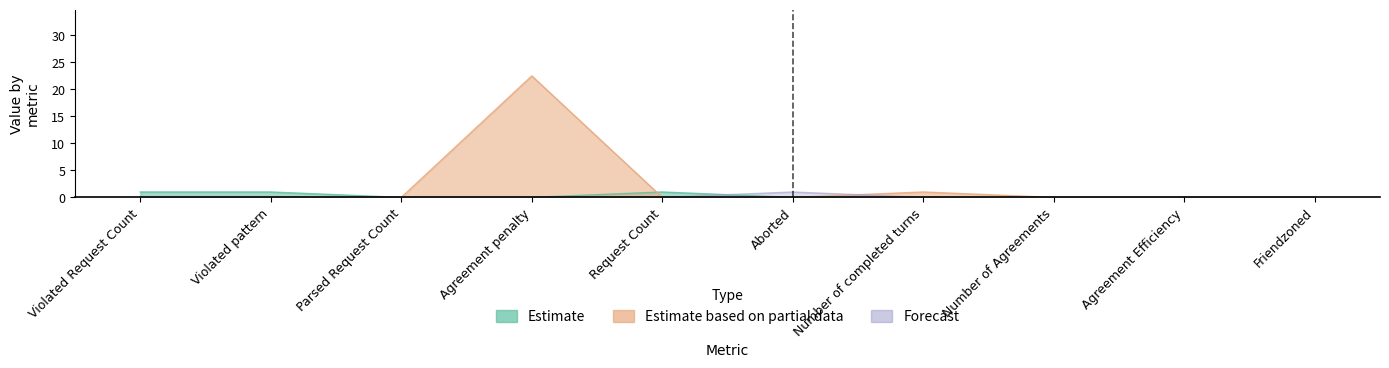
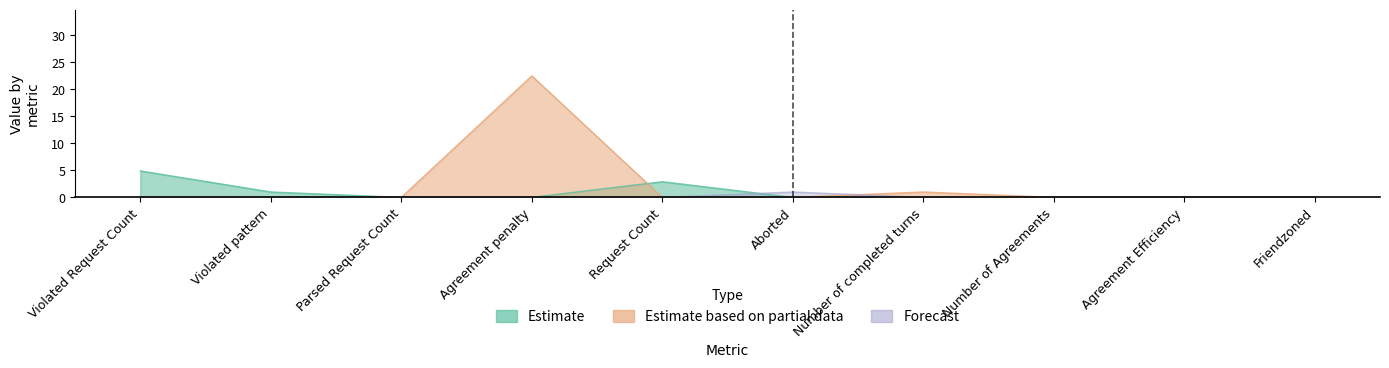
Estimate, Violated Request Count: 1 -> 5
Estimate, Request Count: 1 -> 3
